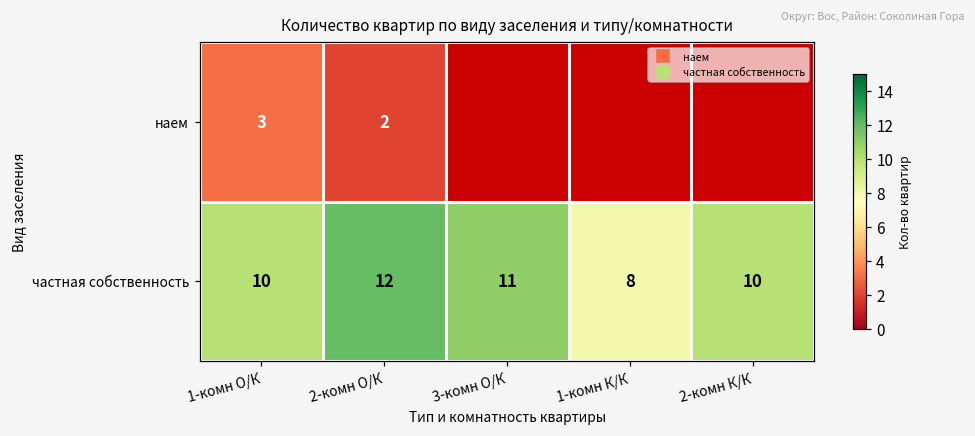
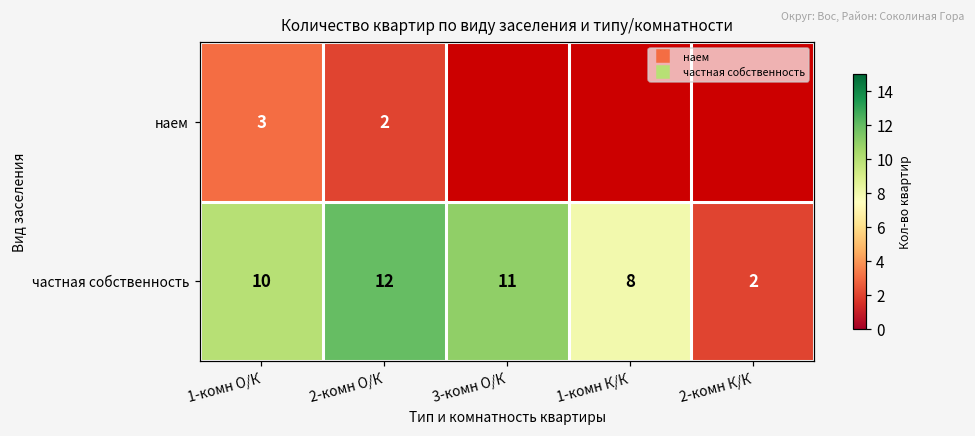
частная собственность, 2-комн К/К: 10 -> 2
